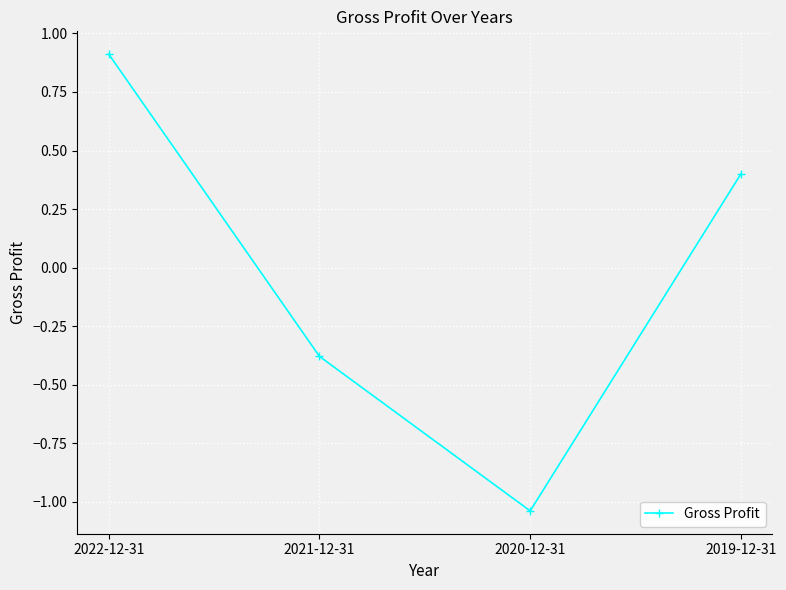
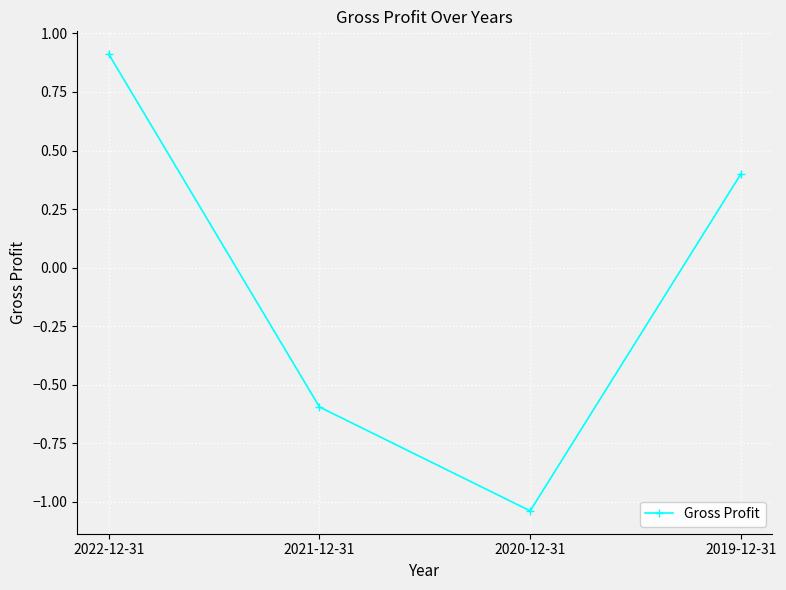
2021-12-31: -0.38 -> -0.59
